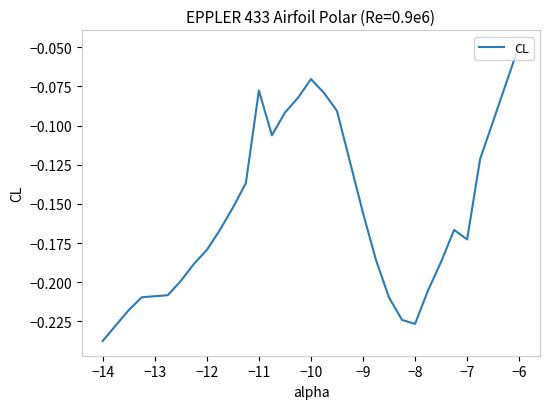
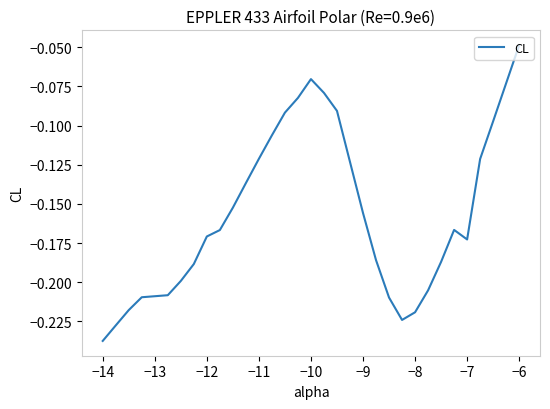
−12: -0.179 -> -0.171
−11: -0.078 -> -0.121
−8: -0.227 -> -0.219
